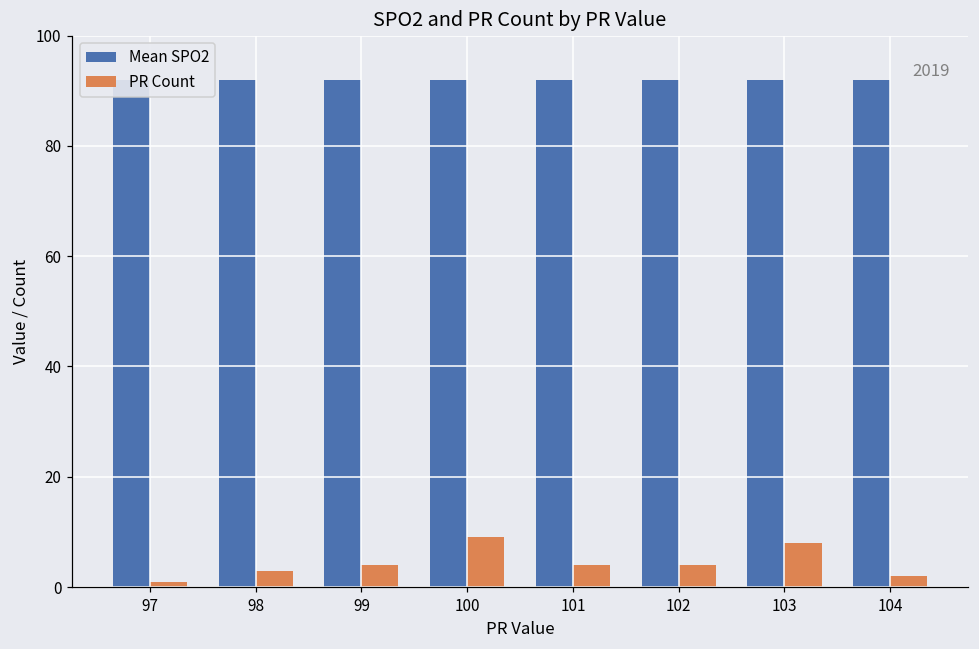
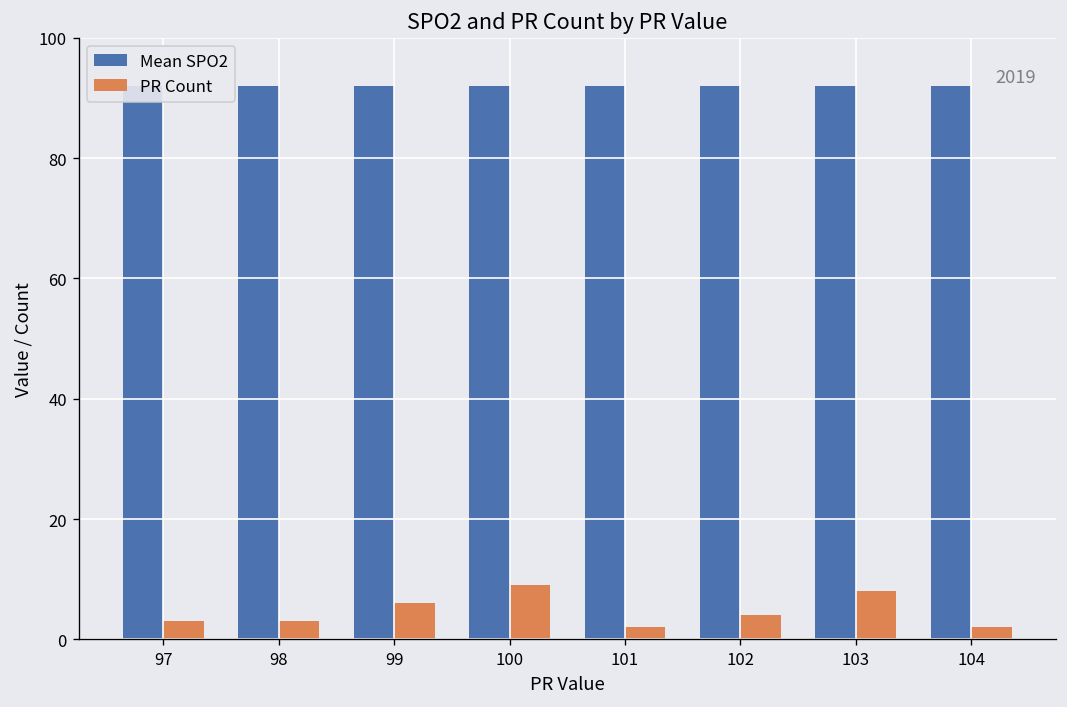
PR Count, 97: 1 -> 3
PR Count, 99: 4 -> 6
PR Count, 101: 4 -> 2
